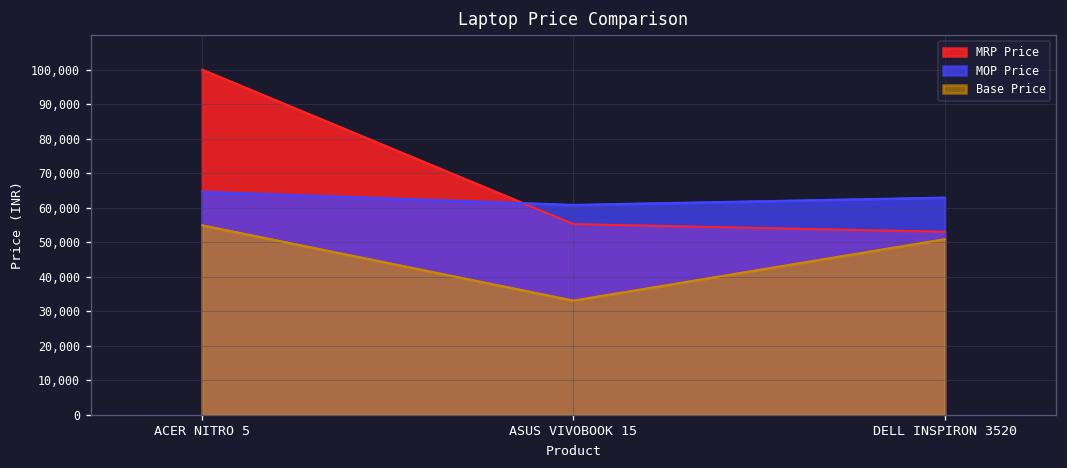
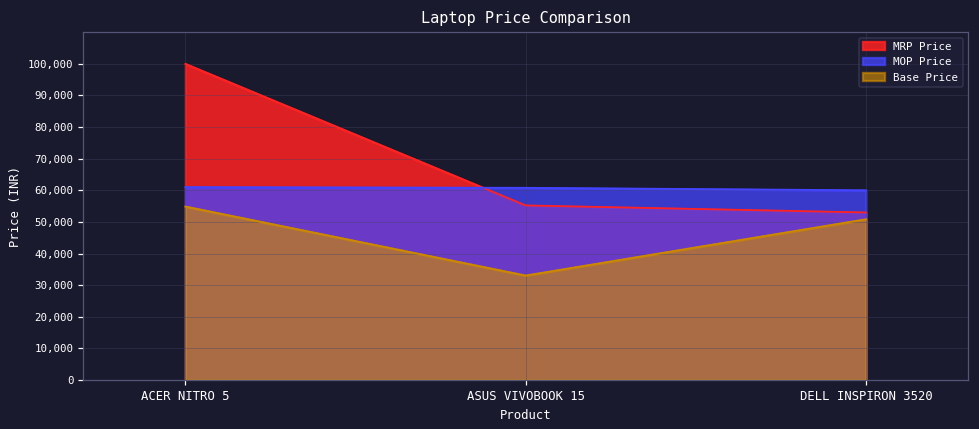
MOP Price, ACER NITRO 5: 65,000 -> 61,000
MOP Price, DELL INSPIRON 3520: 63,000 -> 60,000
